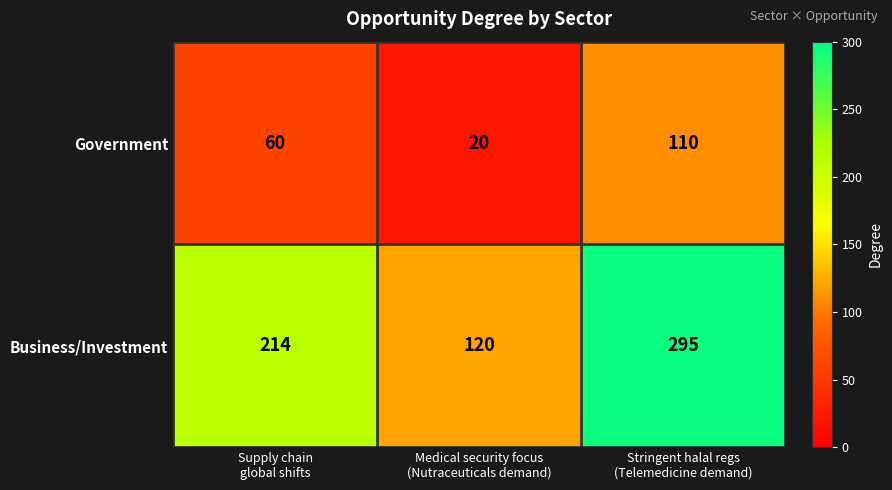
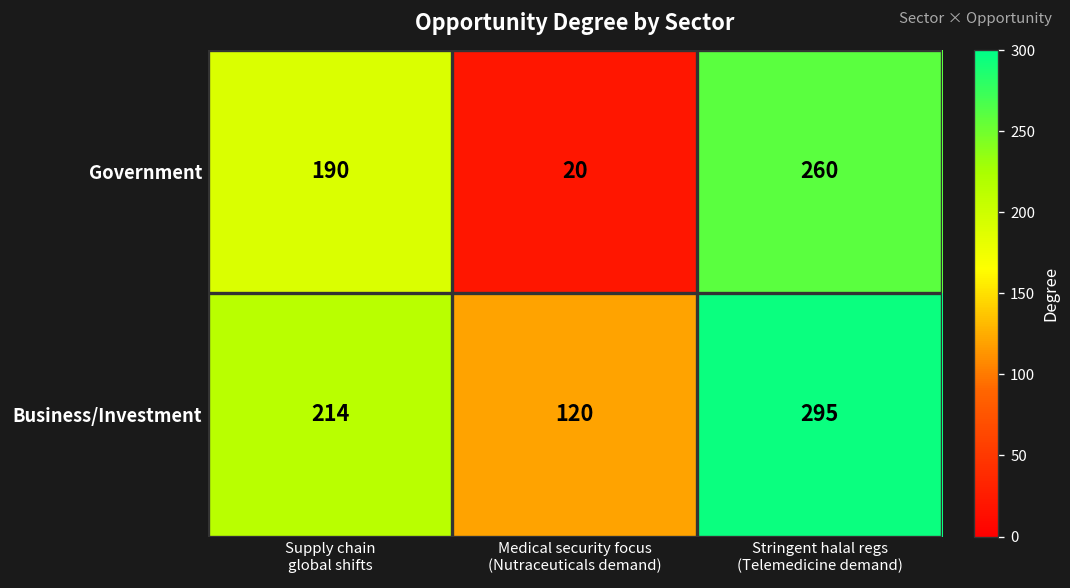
Government, Supply chain global shifts: 60 -> 190
Government, Stringent halal regs (Telemedicine demand): 110 -> 260
